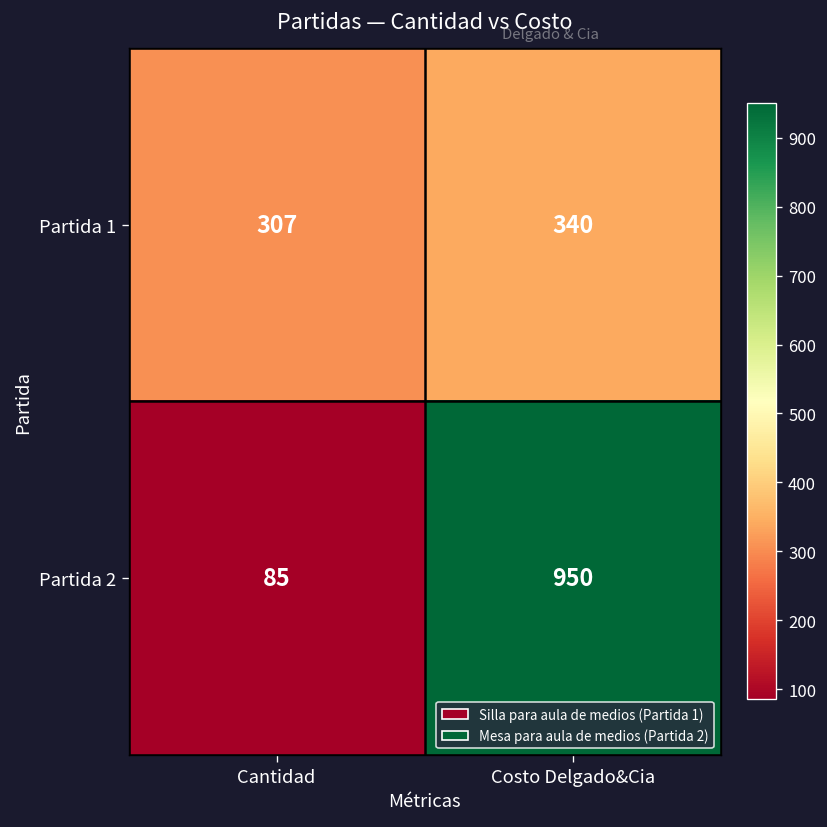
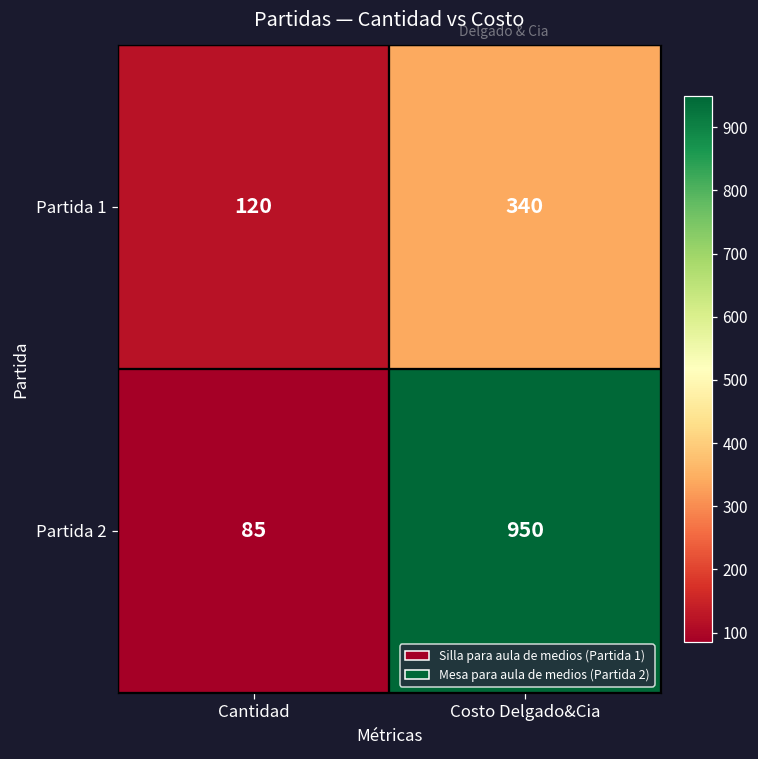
Partida 1, Cantidad: 307 -> 120
